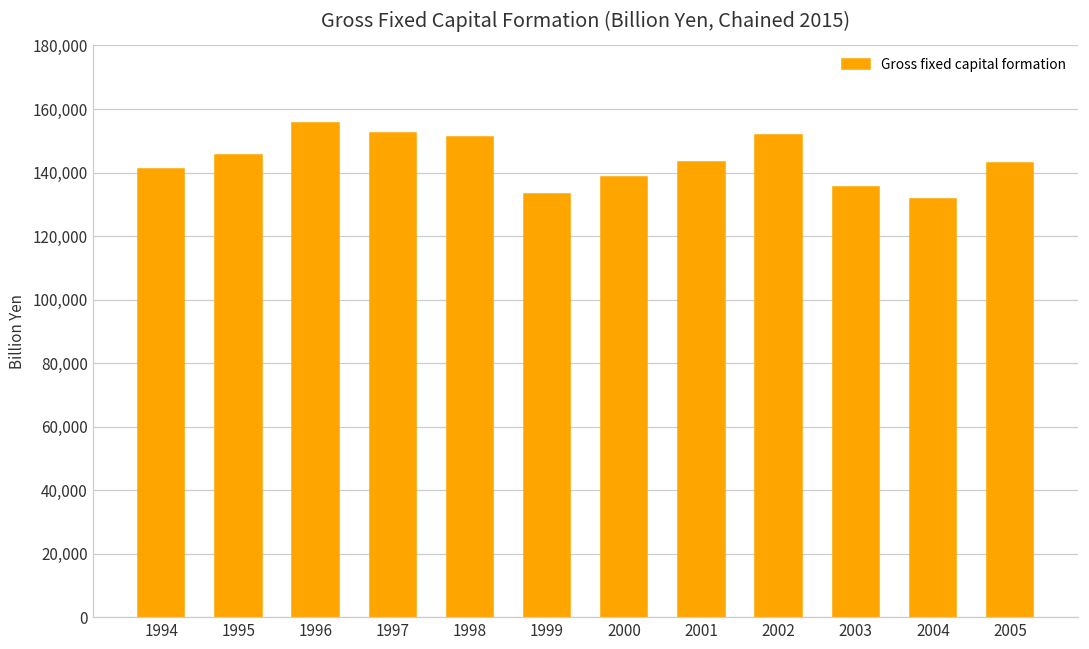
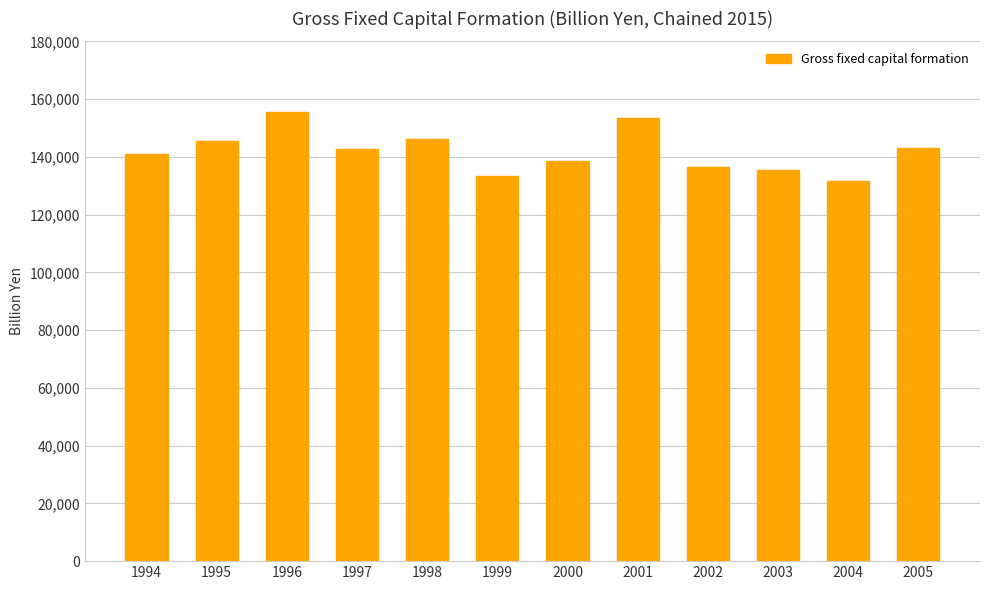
1997: 153,000 -> 143,000
1998: 151,000 -> 146,000
2001: 143,000 -> 153,000
2002: 152,000 -> 136,000
